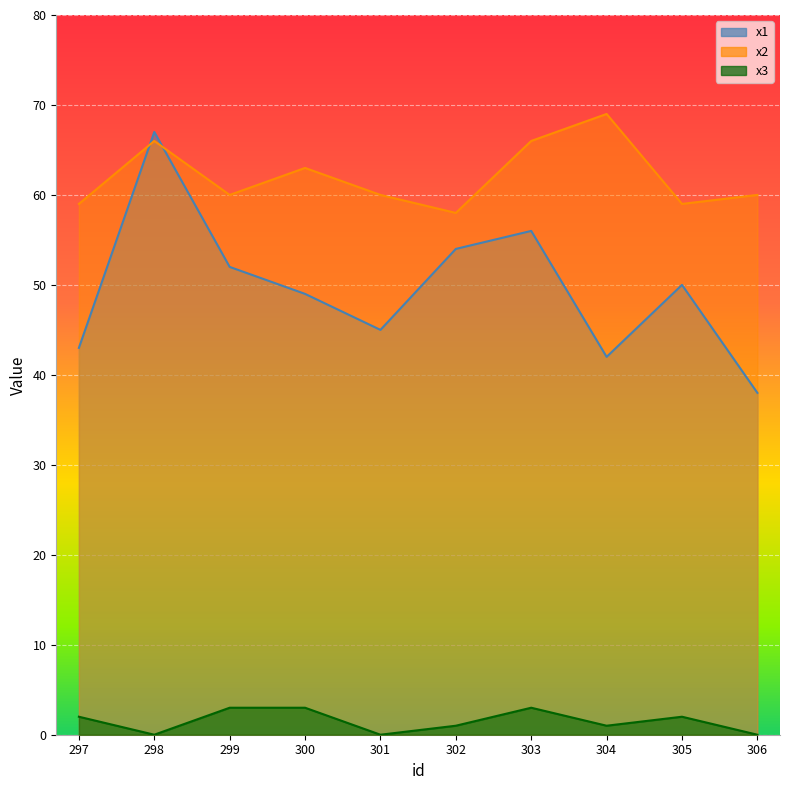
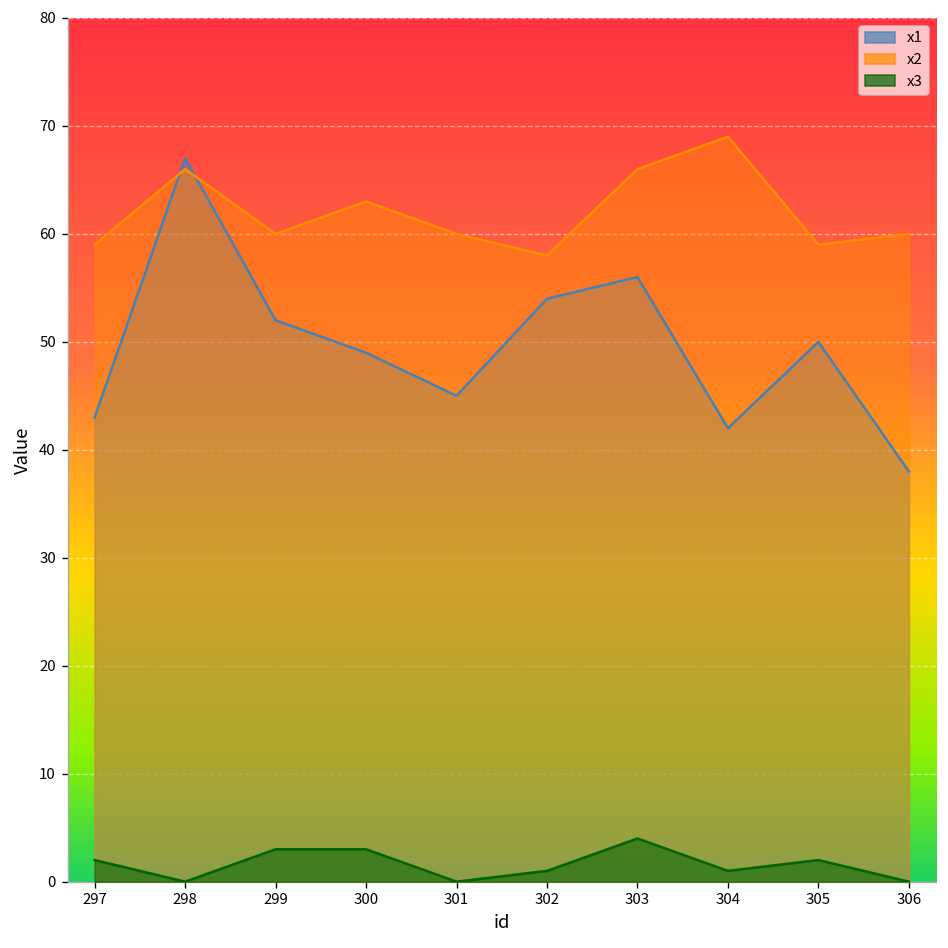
x3, 303: 3 -> 4
